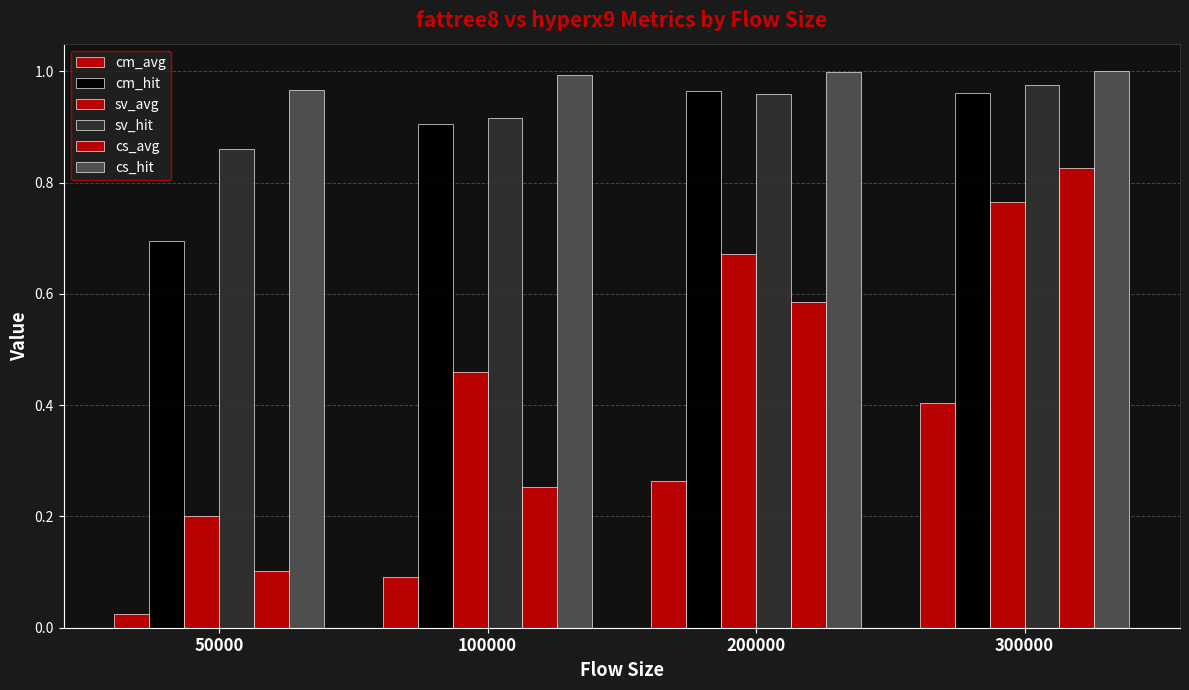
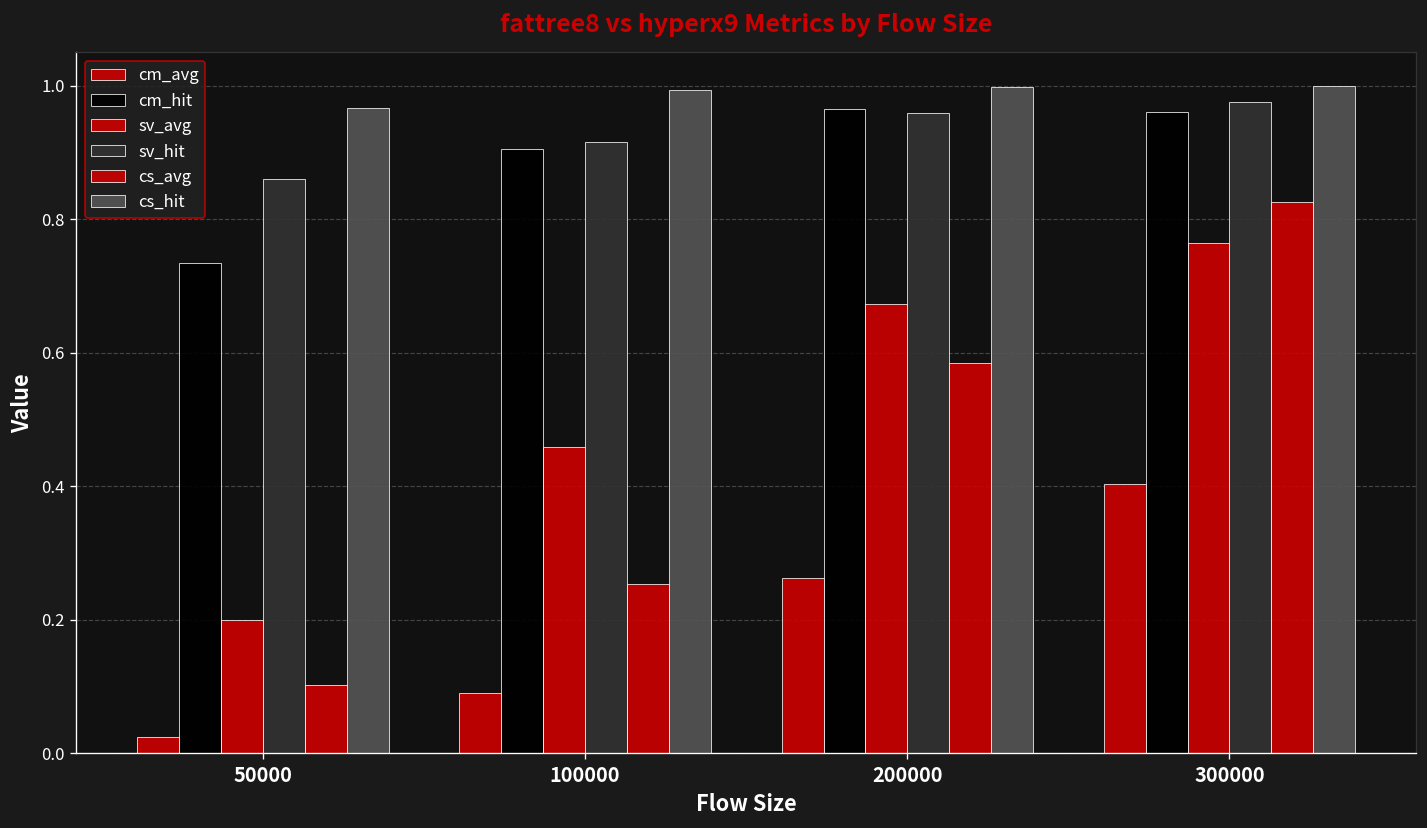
cm_hit, 50000: 0.69 -> 0.73
